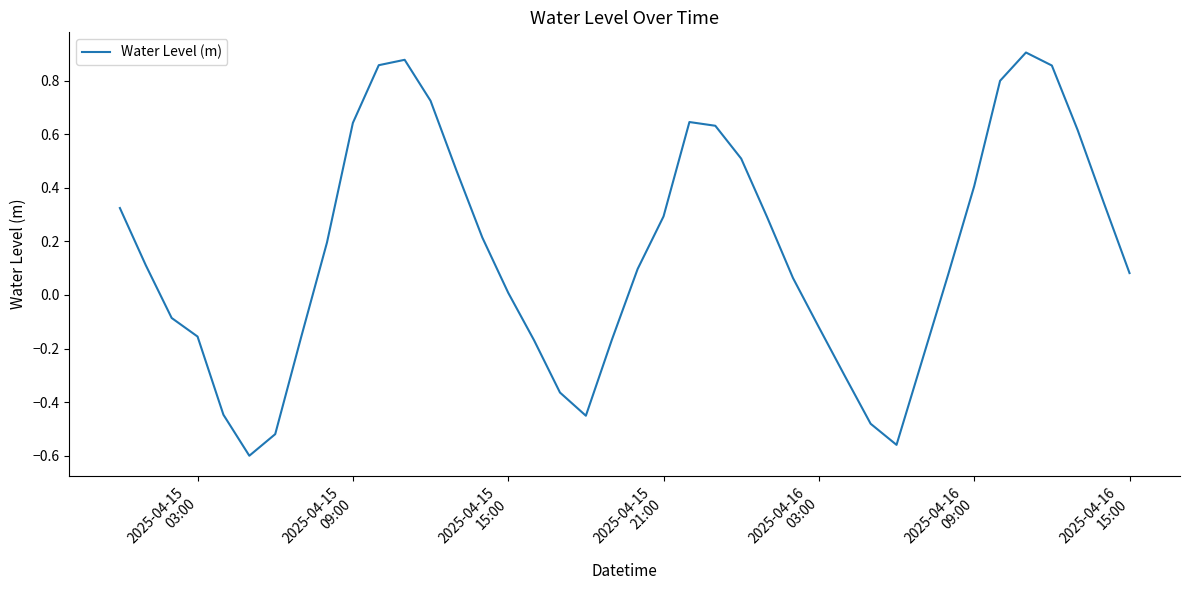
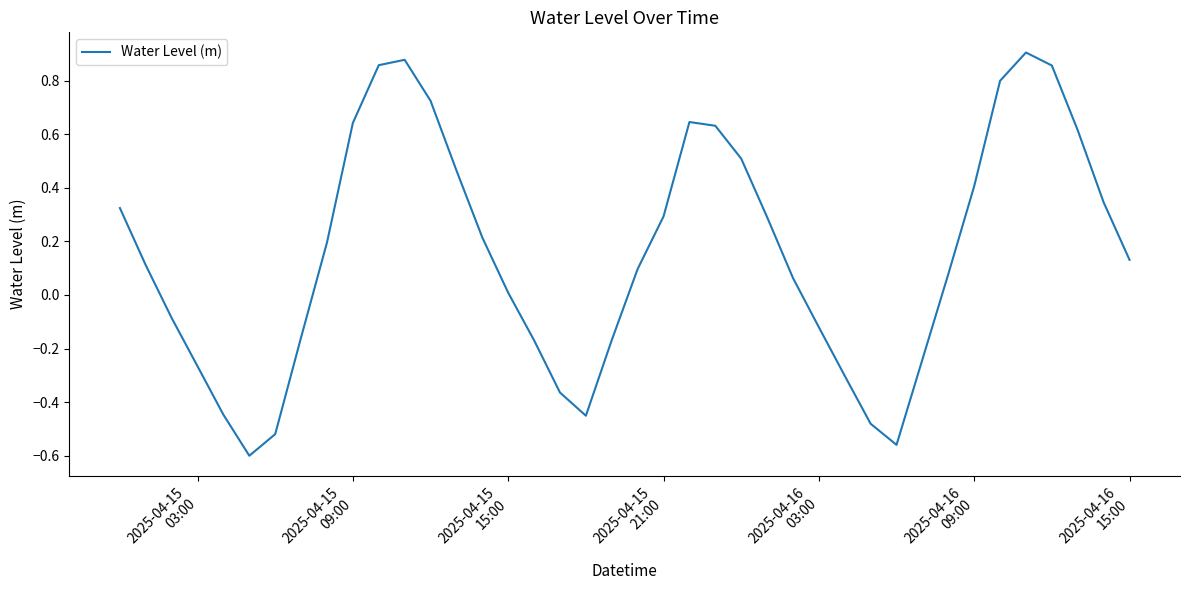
2025-04-15 03:00: -0.16 -> -0.27
2025-04-16 15:00: 0.08 -> 0.13
